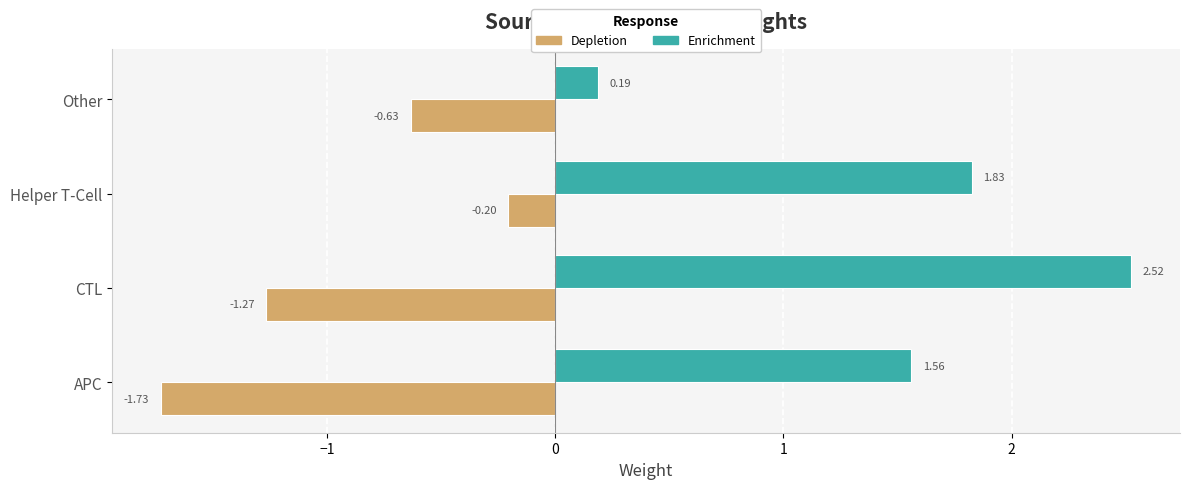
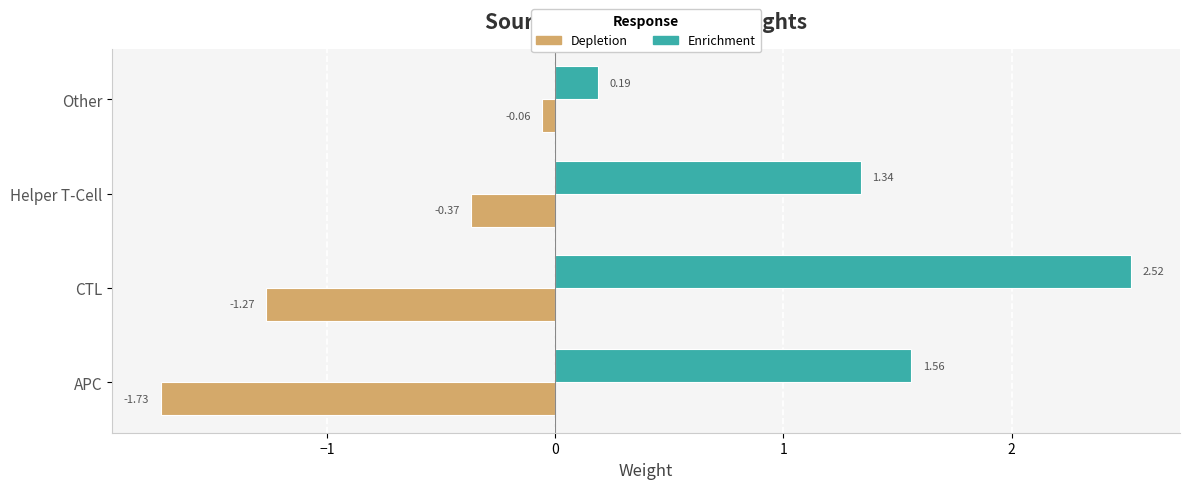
Depletion, Other: -0.63 -> -0.06
Enrichment, Helper T-Cell: 1.83 -> 1.34
Depletion, Helper T-Cell: -0.20 -> -0.37
